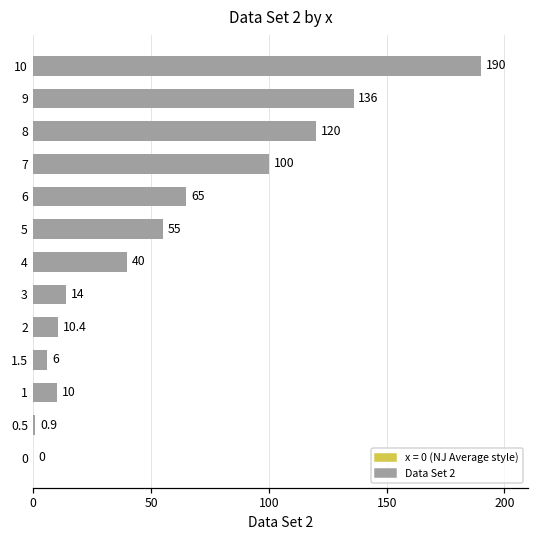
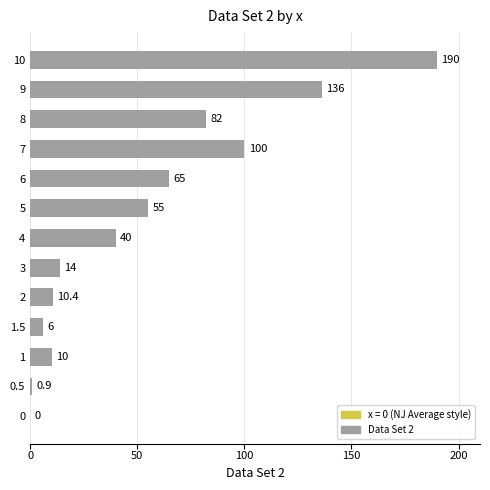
8: 120 -> 82
